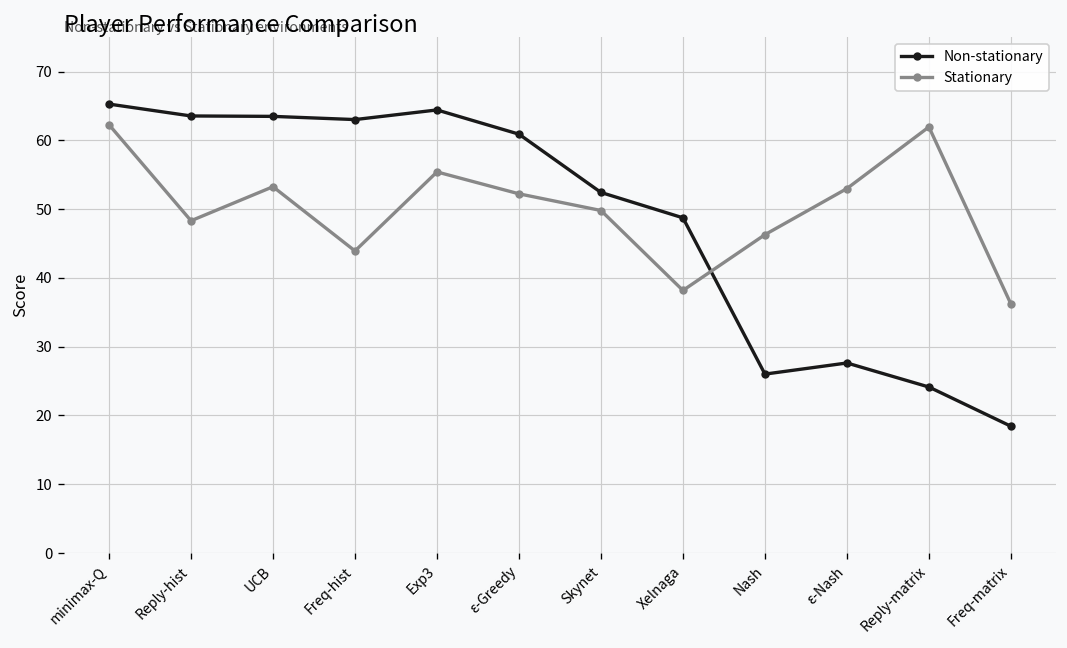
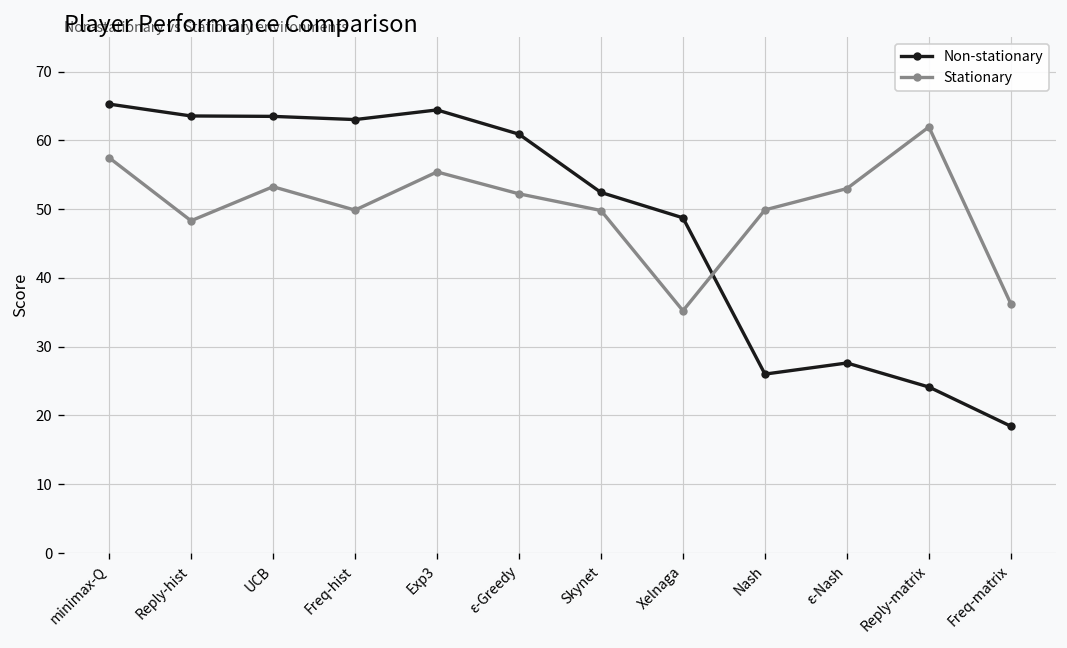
Stationary, minimax-Q: 62 -> 57
Stationary, Freq-hist: 44 -> 50
Stationary, Xelnaga: 38 -> 35
Stationary, Nash: 46 -> 50
